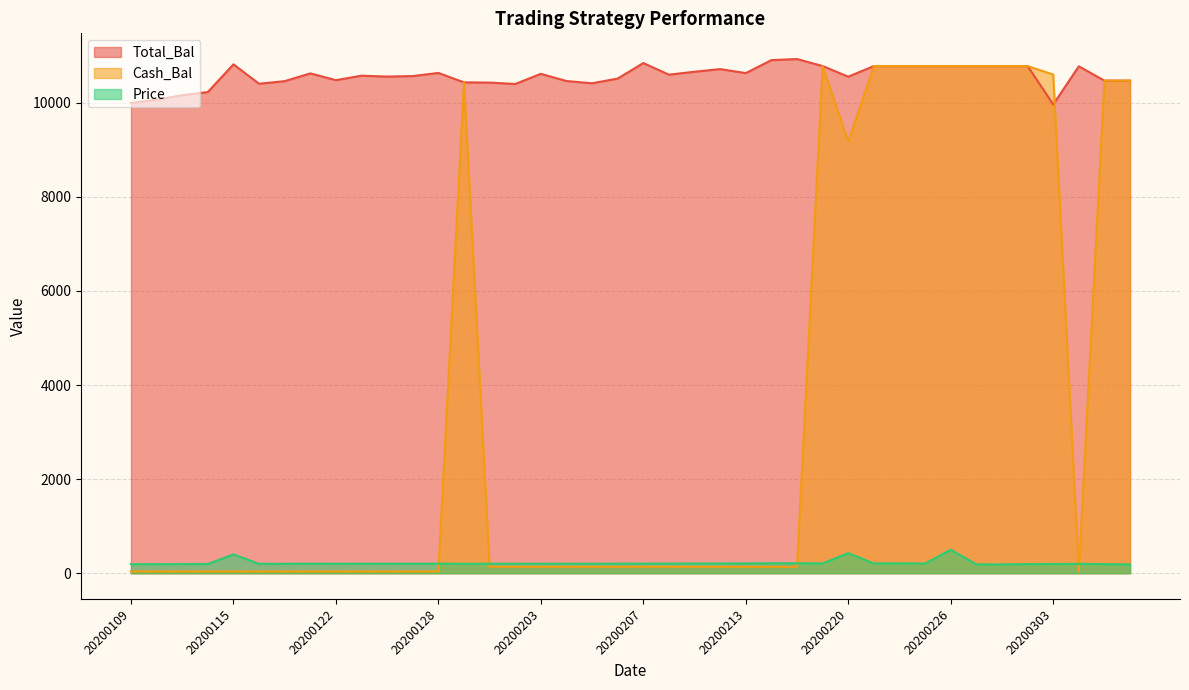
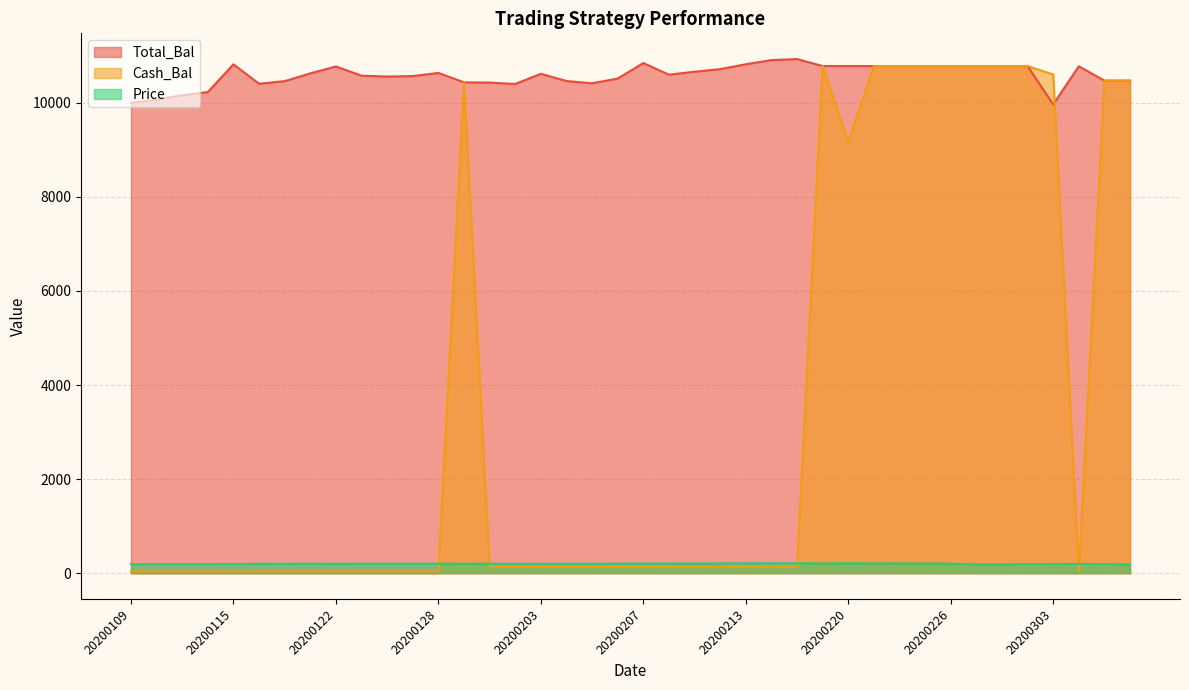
Price, 20200115: 400 -> 200
Total_Bal, 20200122: 10500 -> 10800
Total_Bal, 20200213: 10600 -> 10800
Total_Bal, 20200220: 10600 -> 10800
Price, 20200220: 400 -> 200
Price, 20200226: 500 -> 200
